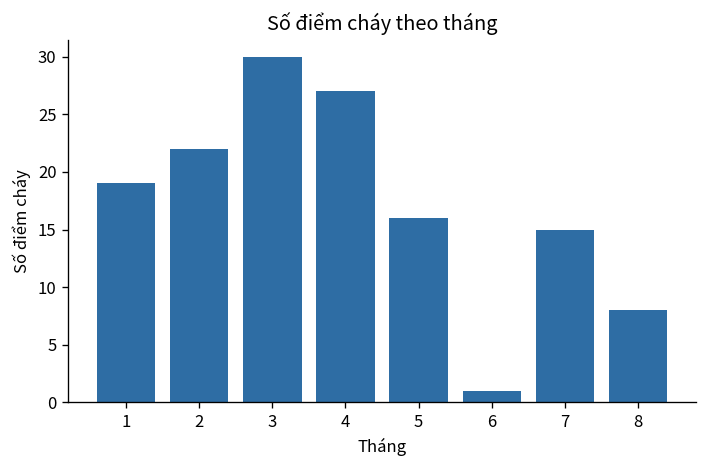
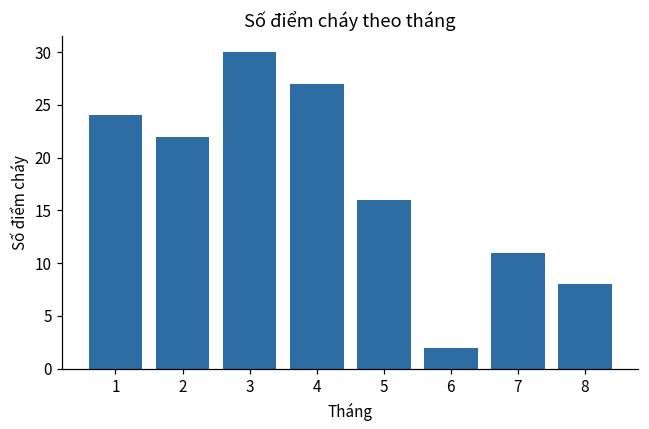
1: 19 -> 24
6: 1 -> 2
7: 15 -> 11
